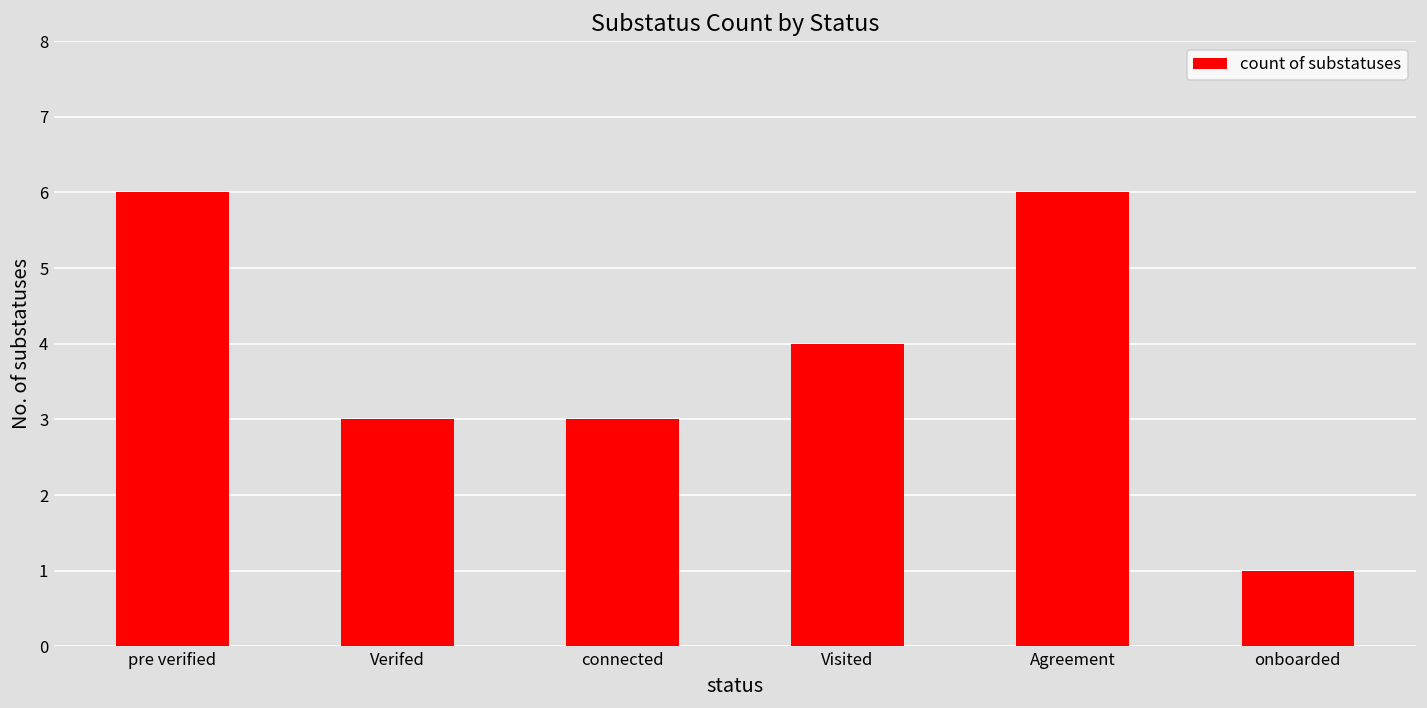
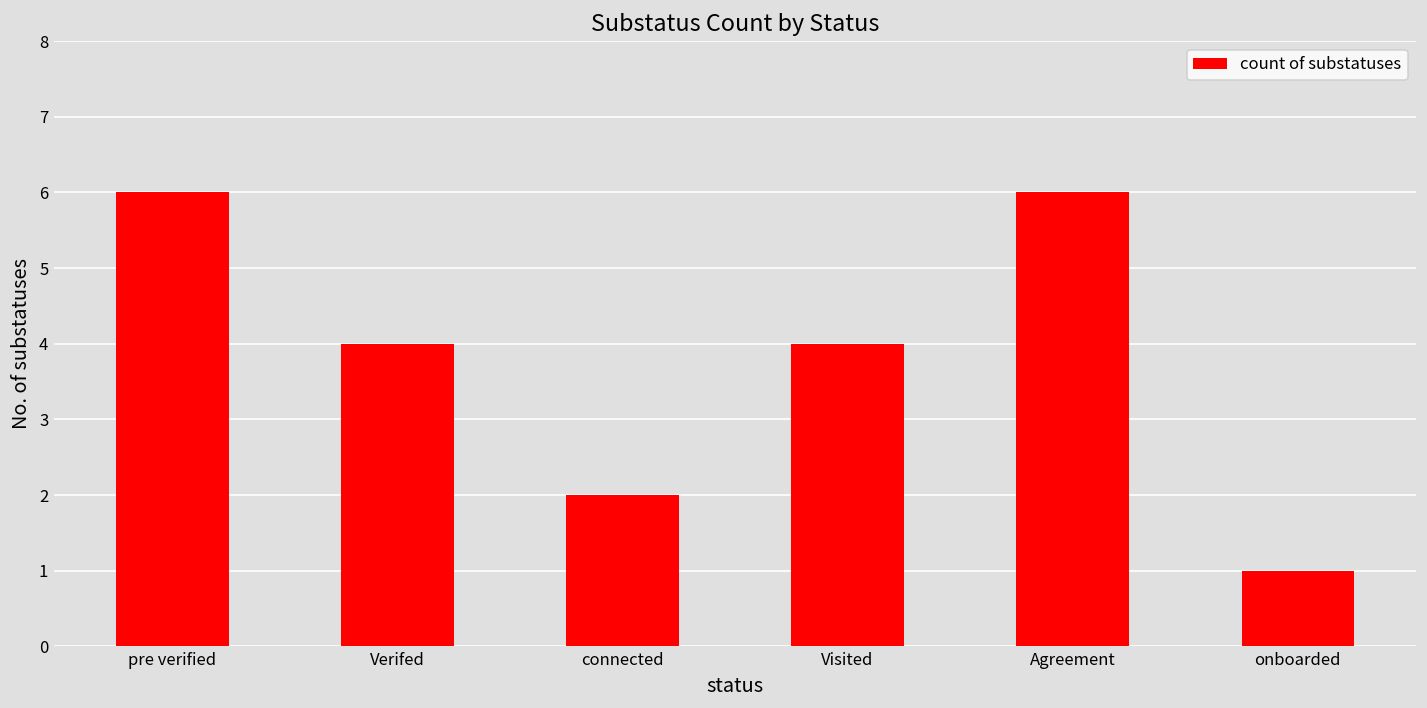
Verifed: 3 -> 4
connected: 3 -> 2
